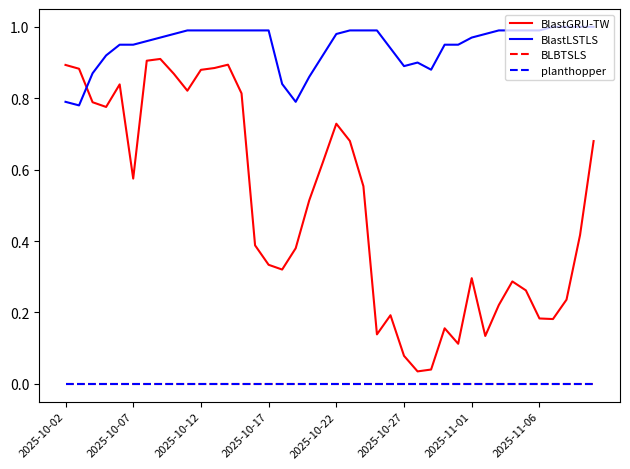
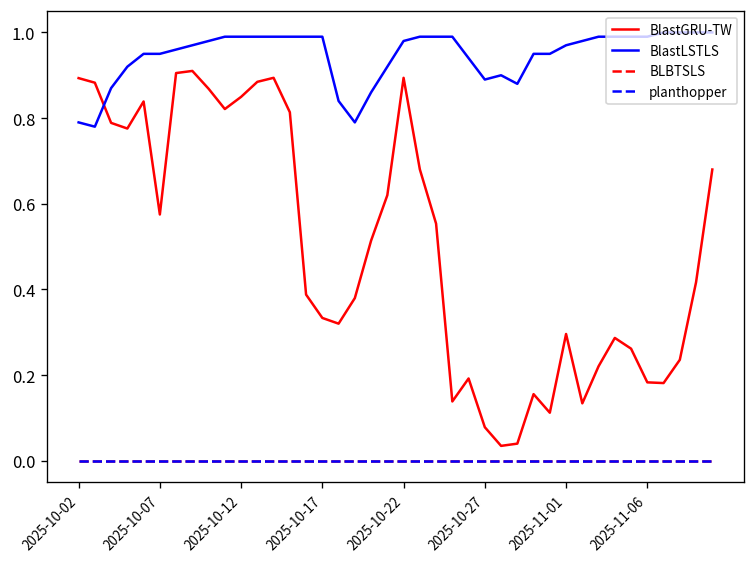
BlastGRU-TW, 2025-10-12: 0.88 -> 0.85
BlastGRU-TW, 2025-10-22: 0.73 -> 0.89
